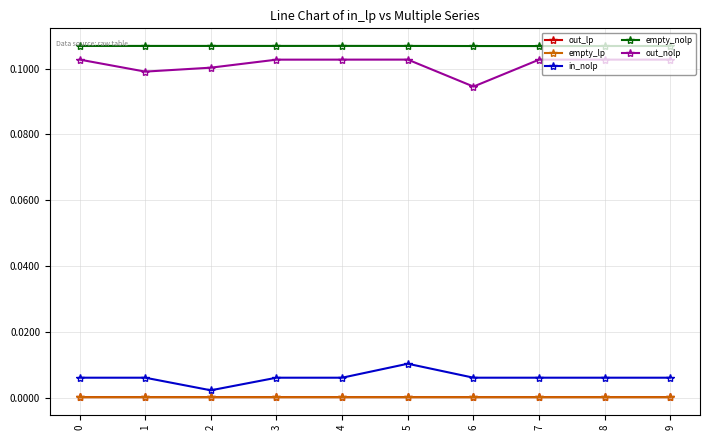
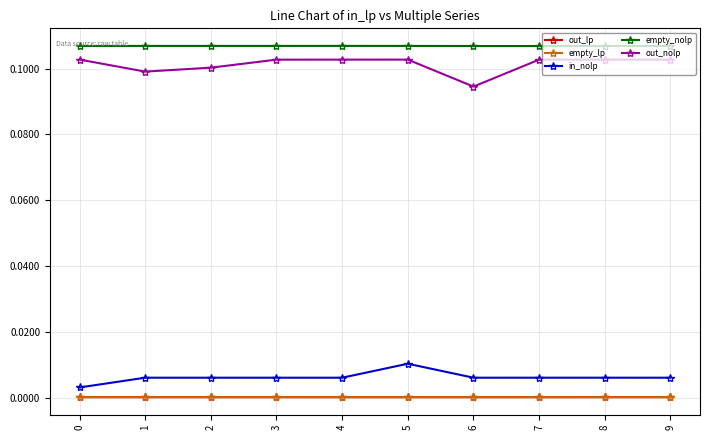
in_nolp, 0: 0.006 -> 0.003
in_nolp, 2: 0.002 -> 0.006
